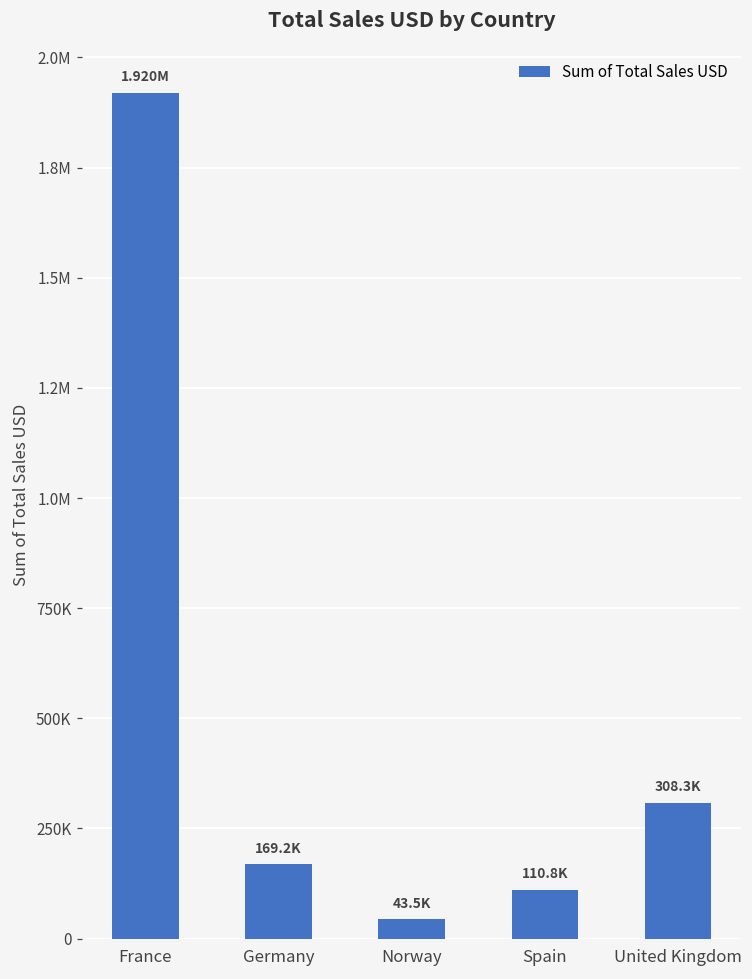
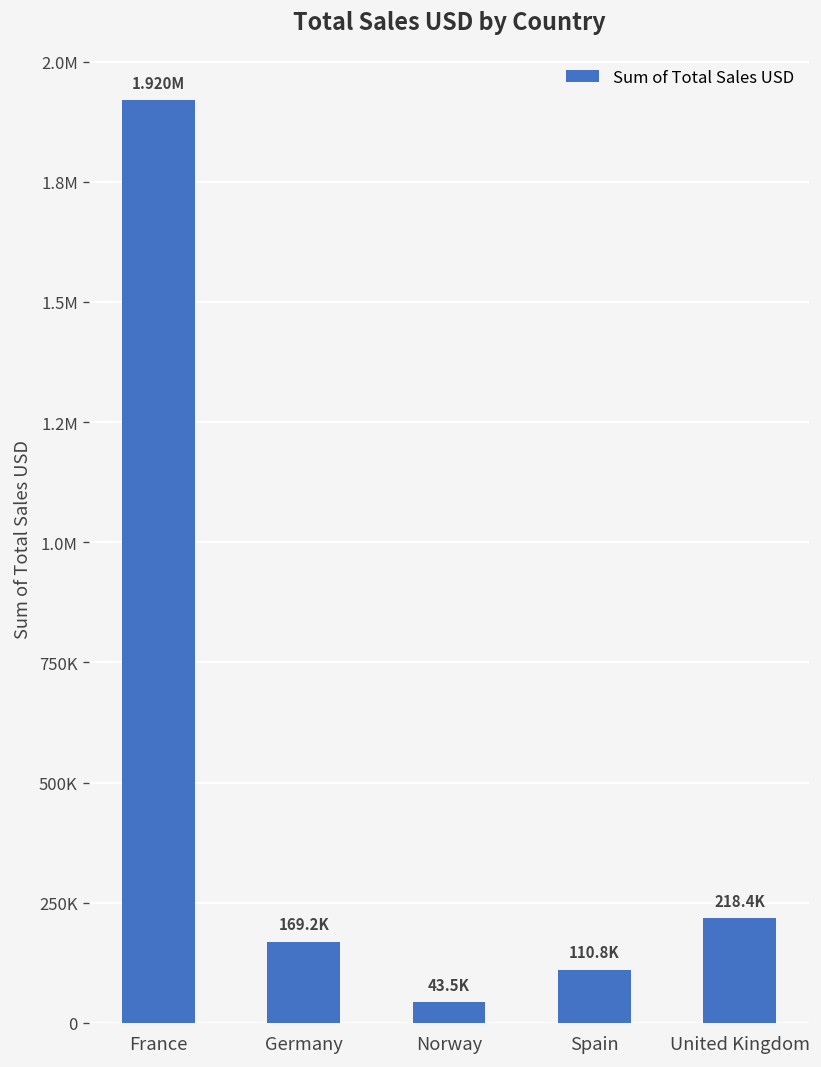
United Kingdom: 308.3K -> 218.4K
